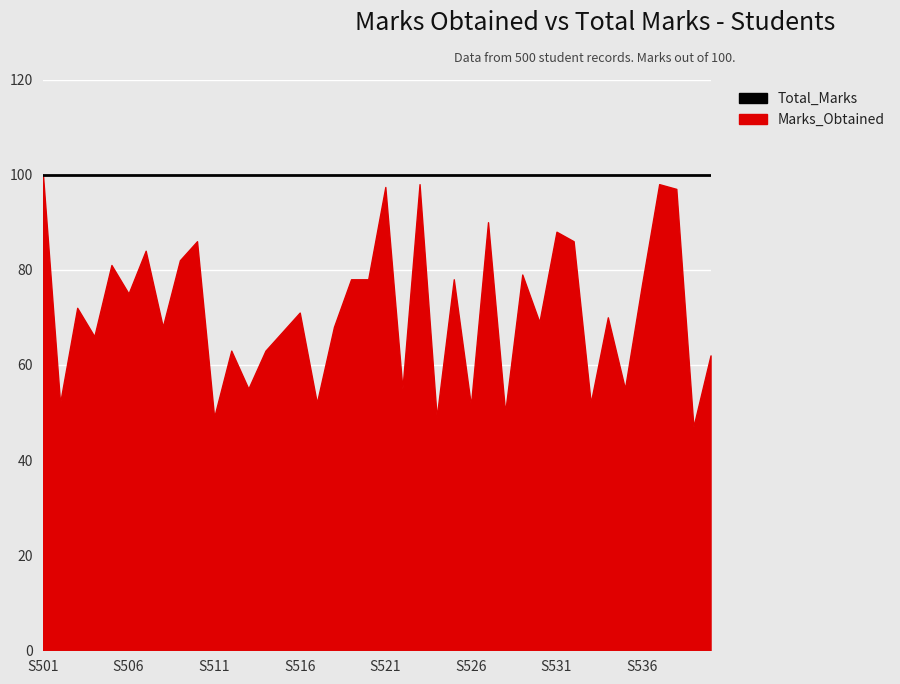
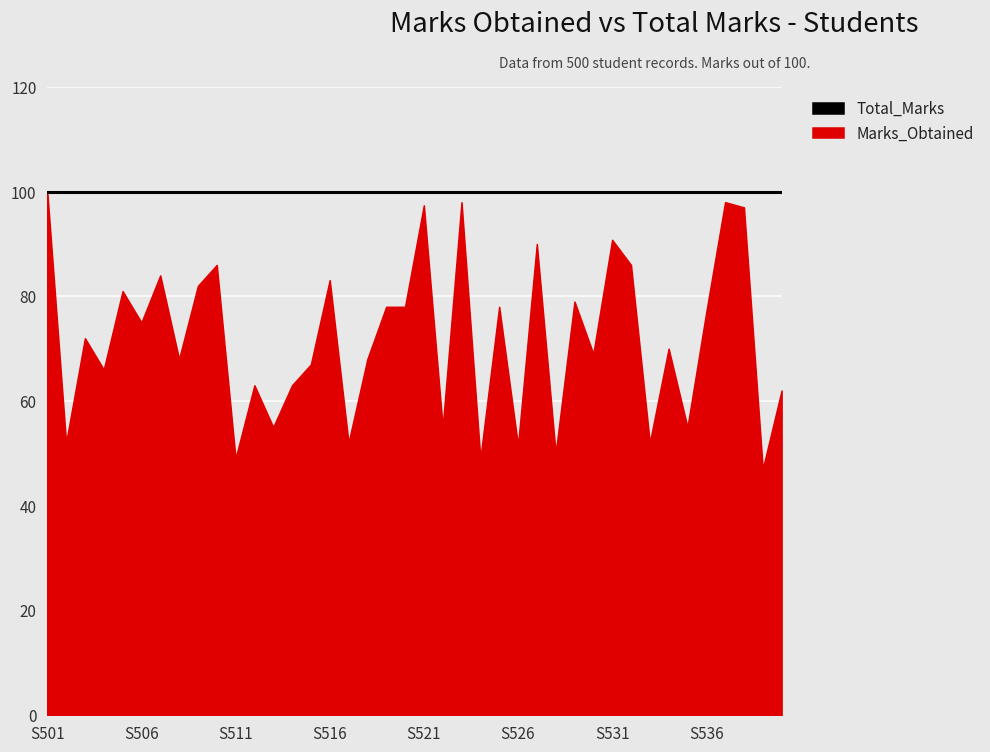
Marks_Obtained, S516: 71 -> 83
Marks_Obtained, S531: 88 -> 91
